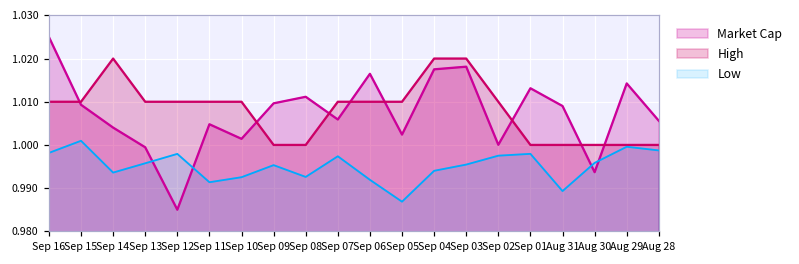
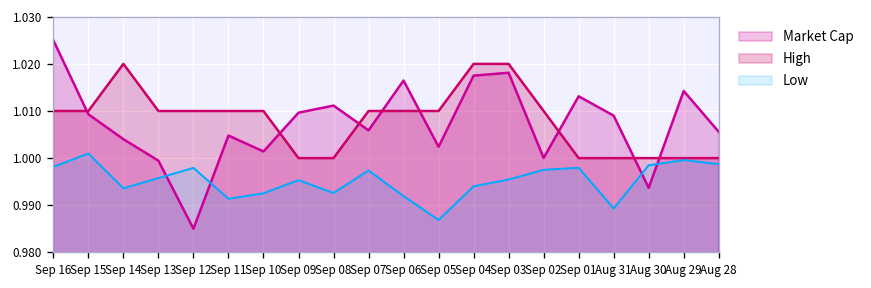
Low, Aug 30: 0.996 -> 0.998
